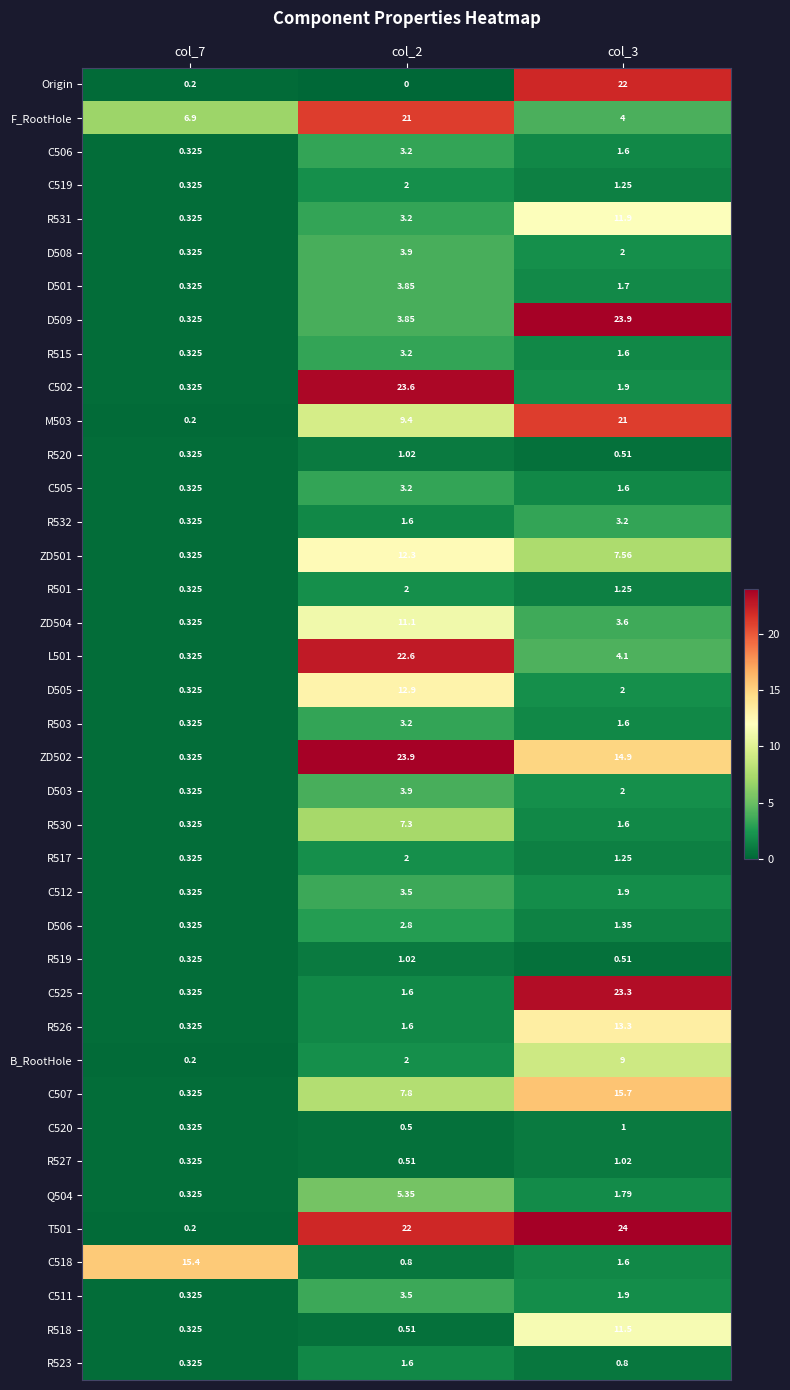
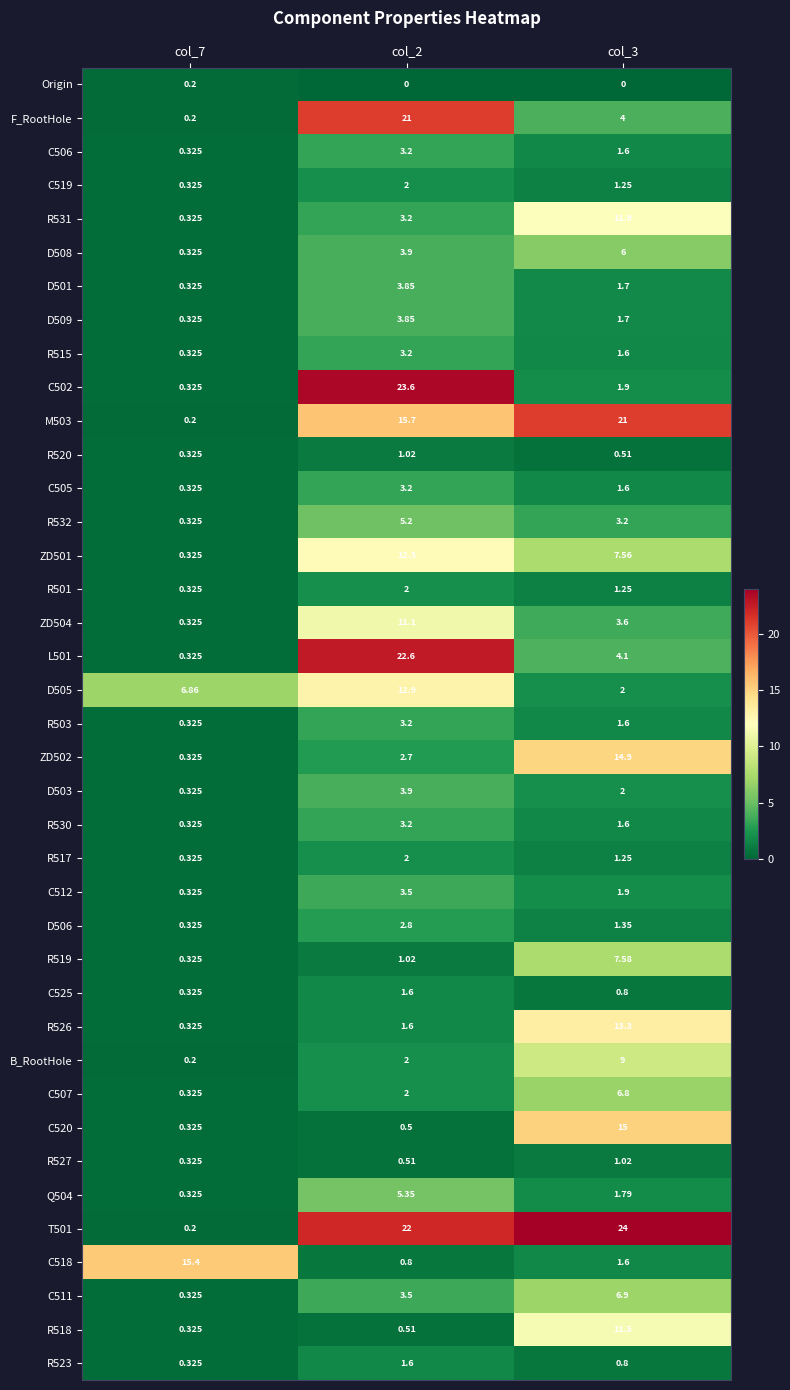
Origin, col_3: 22 -> 0
F_RootHole, col_7: 6.9 -> 0.2
D508, col_3: 2 -> 6
D509, col_3: 23.9 -> 1.7
M503, col_2: 9.4 -> 15.7
R532, col_2: 1.6 -> 5.2
D505, col_7: 0.325 -> 6.86
ZD502, col_2: 23.9 -> 2.7
R530, col_2: 7.3 -> 3.2
R519, col_3: 0.51 -> 7.58
C525, col_3: 23.3 -> 0.8
C507, col_2: 7.8 -> 2
C507, col_3: 15.7 -> 6.8
C520, col_3: 1 -> 15
C511, col_3: 1.9 -> 6.9
